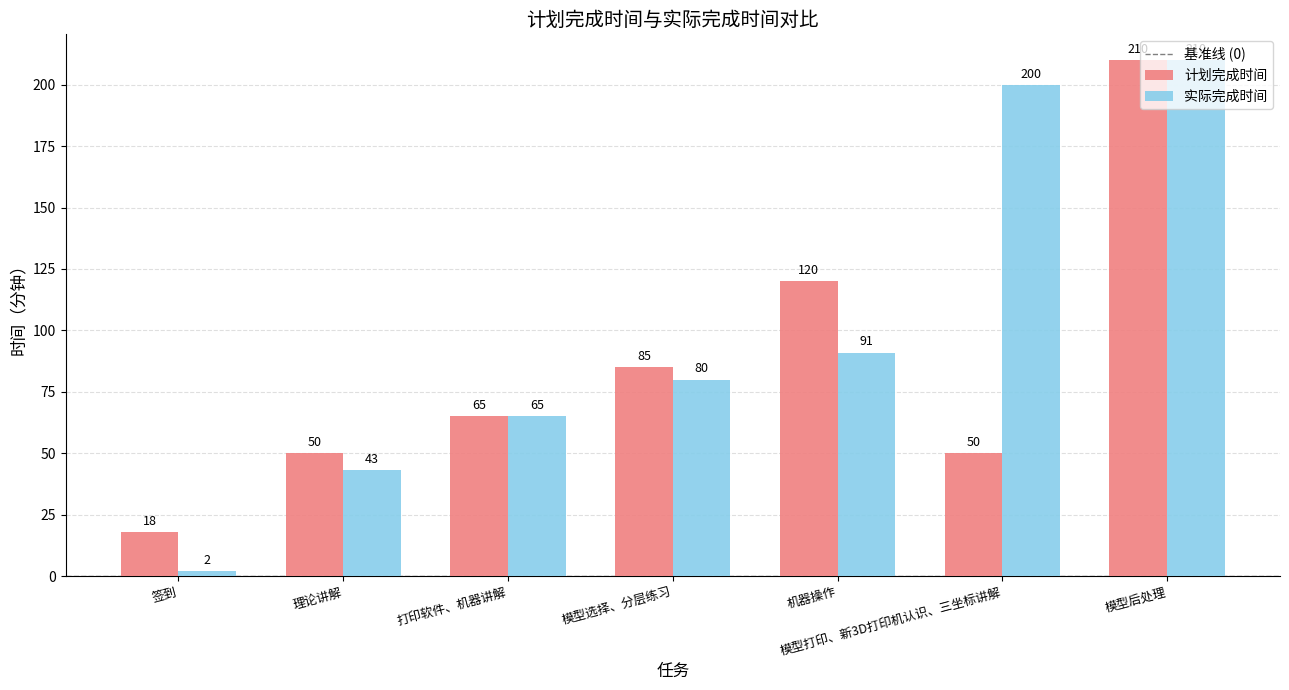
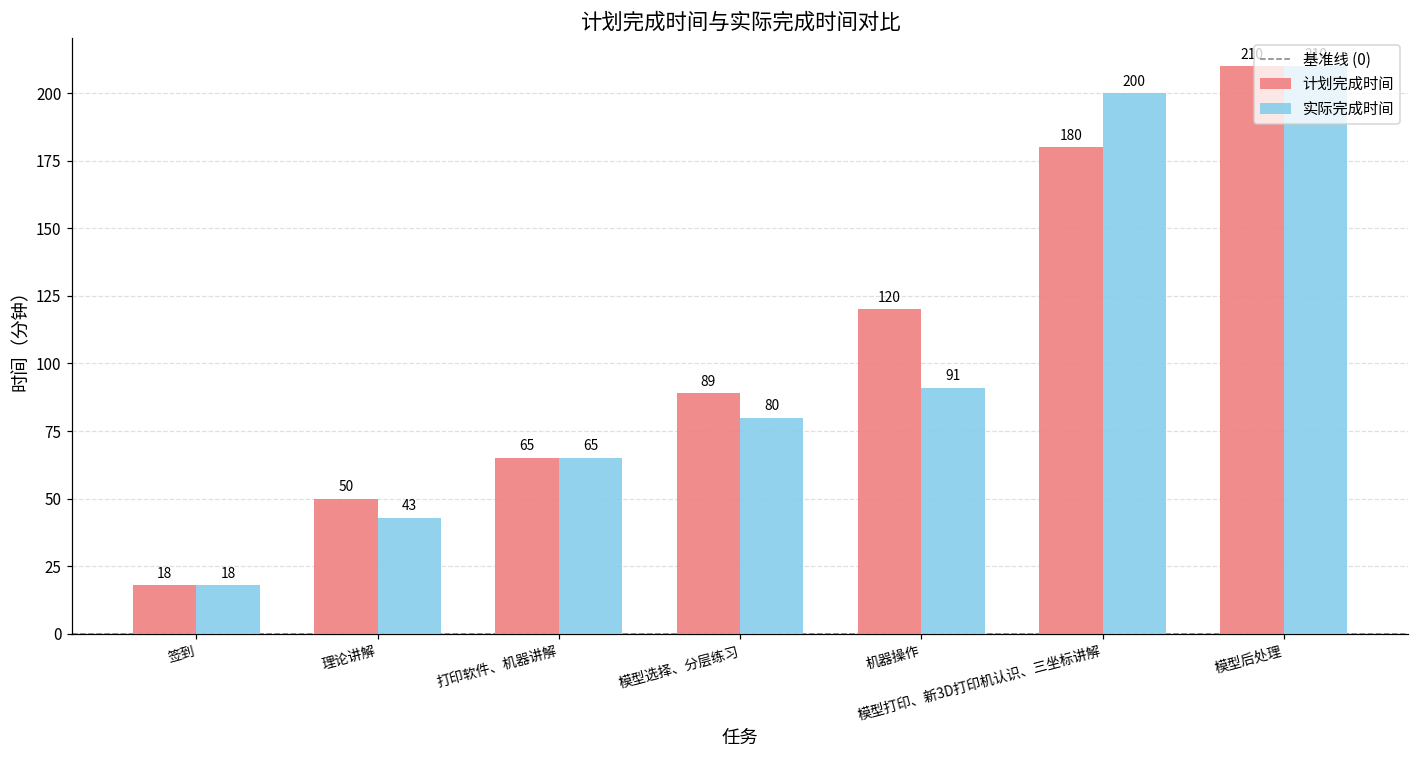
实际完成时间, 签到: 2 -> 18
计划完成时间, 模型选择、分层练习: 85 -> 89
计划完成时间, 模型打印、新3D打印机认识、三坐标讲解: 50 -> 180
